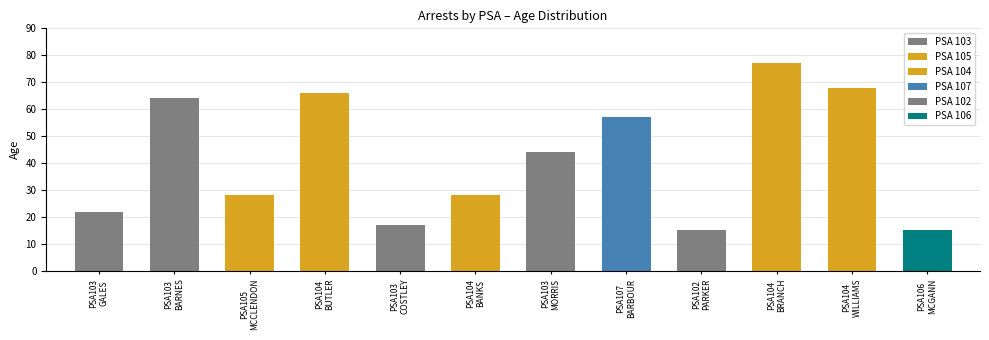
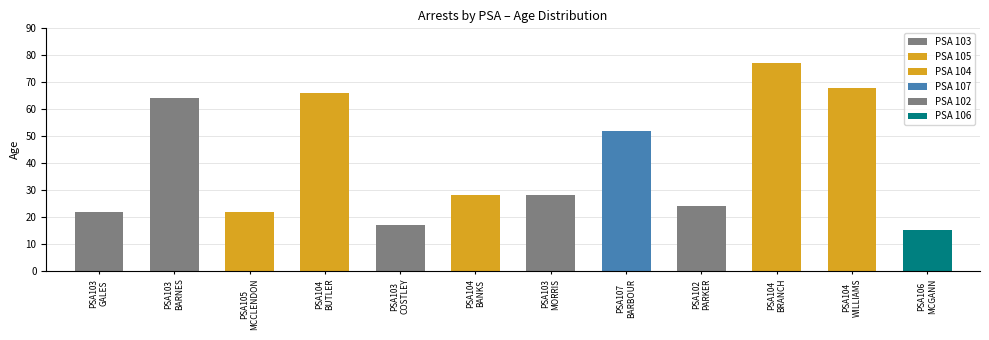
PSA105 MCCLENDON: 28 -> 22
PSA103 MORRIS: 44 -> 28
PSA107 BARBOUR: 57 -> 52
PSA102 PARKER: 15 -> 24
